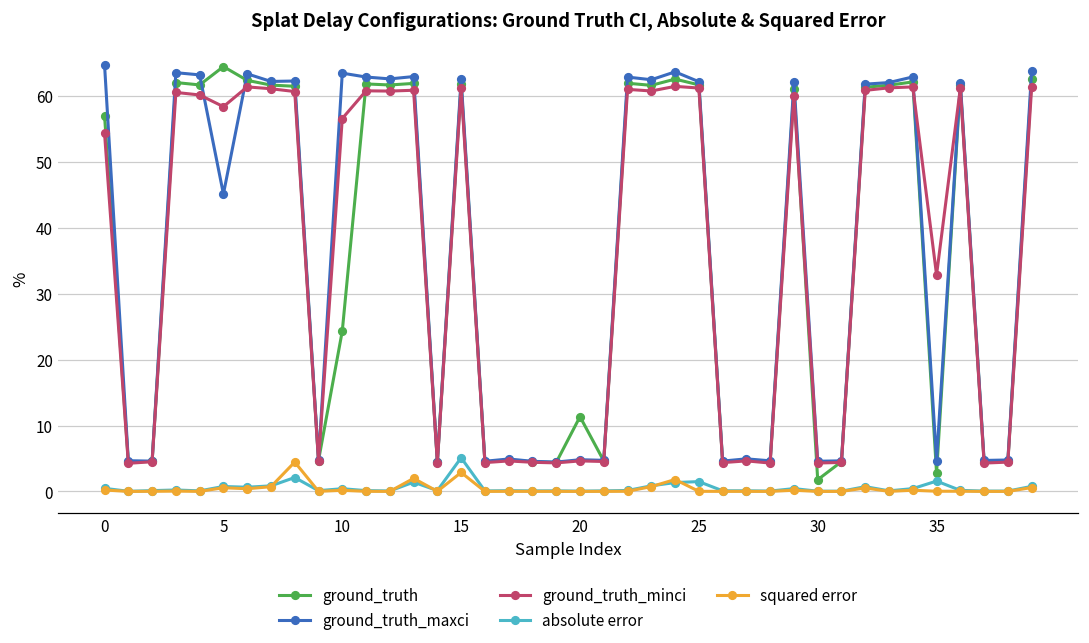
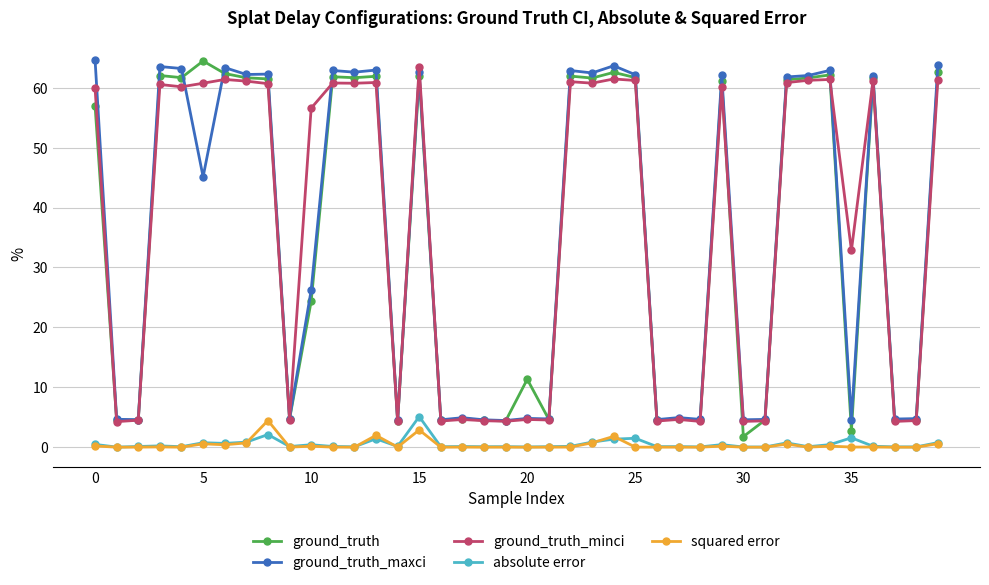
ground_truth_minci, 0: 54 -> 60
ground_truth_minci, 5: 58 -> 61
ground_truth_maxci, 10: 63 -> 26
ground_truth_minci, 15: 61 -> 63
